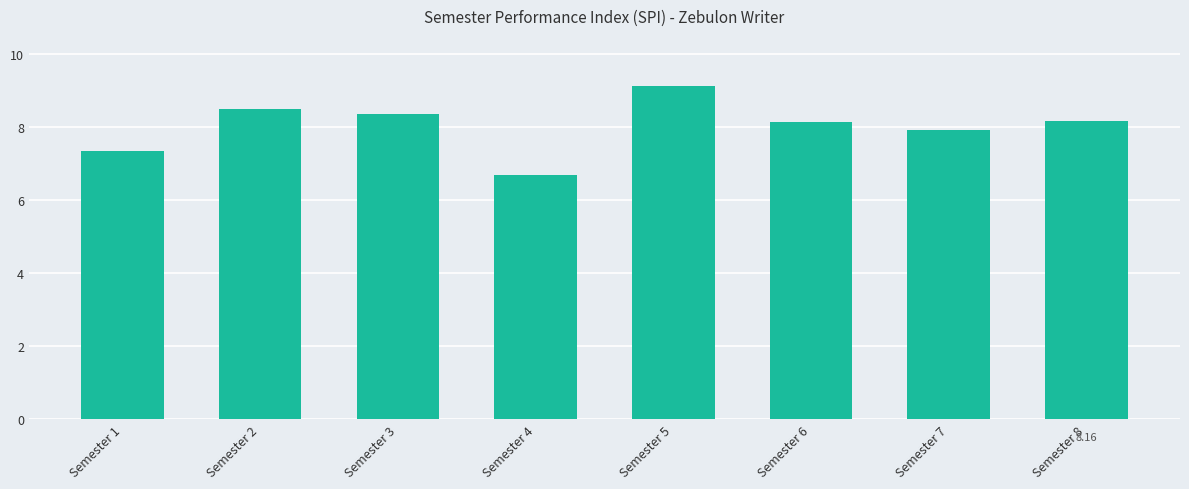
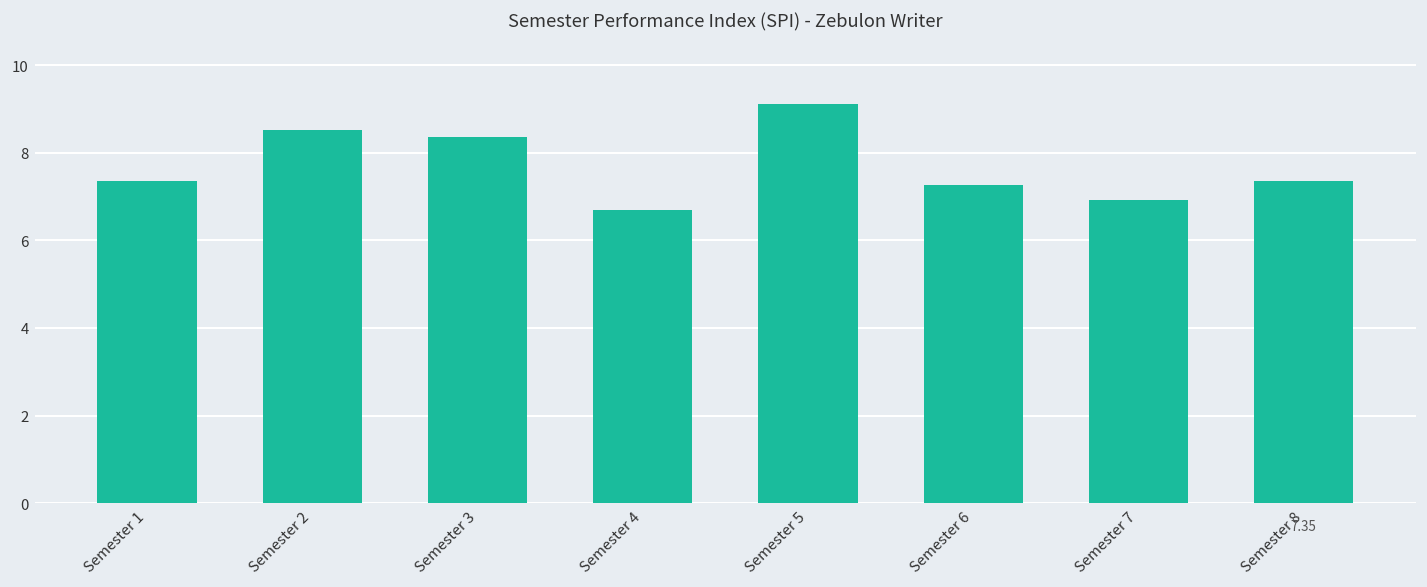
Semester 6: 8.2 -> 7.3
Semester 7: 7.9 -> 6.9
Semester 8: 8.16 -> 7.35
